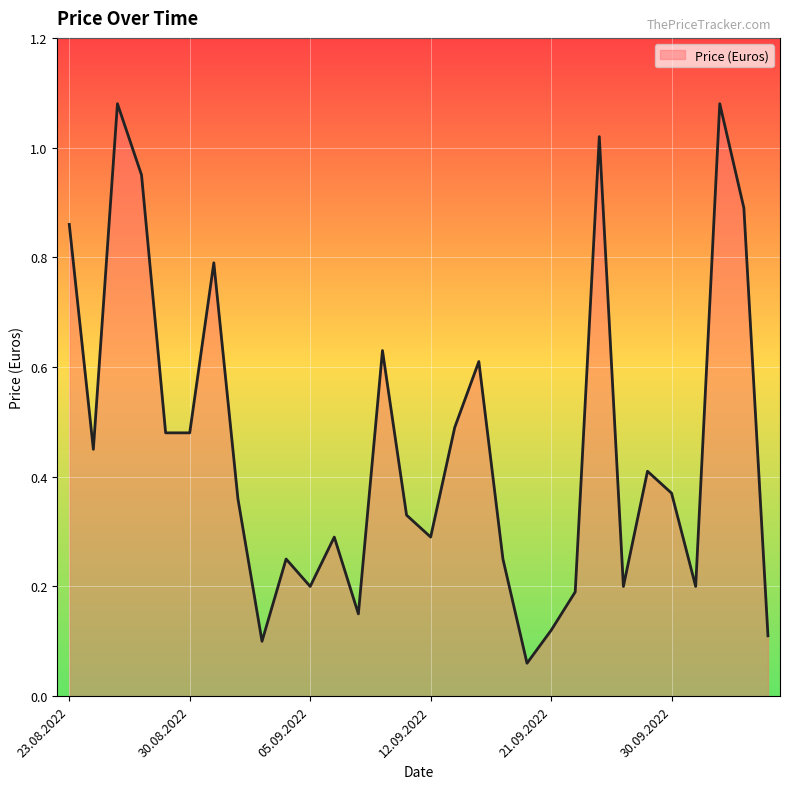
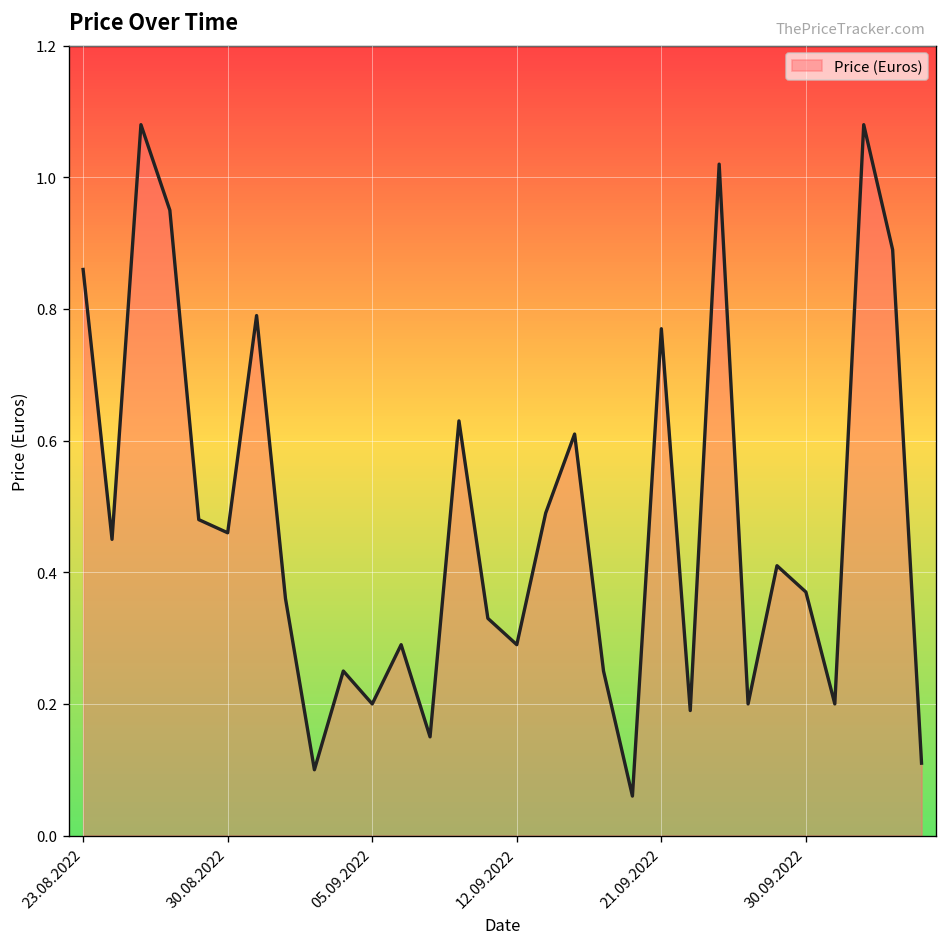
30.08.2022: 0.48 -> 0.46
21.09.2022: 0.12 -> 0.77
